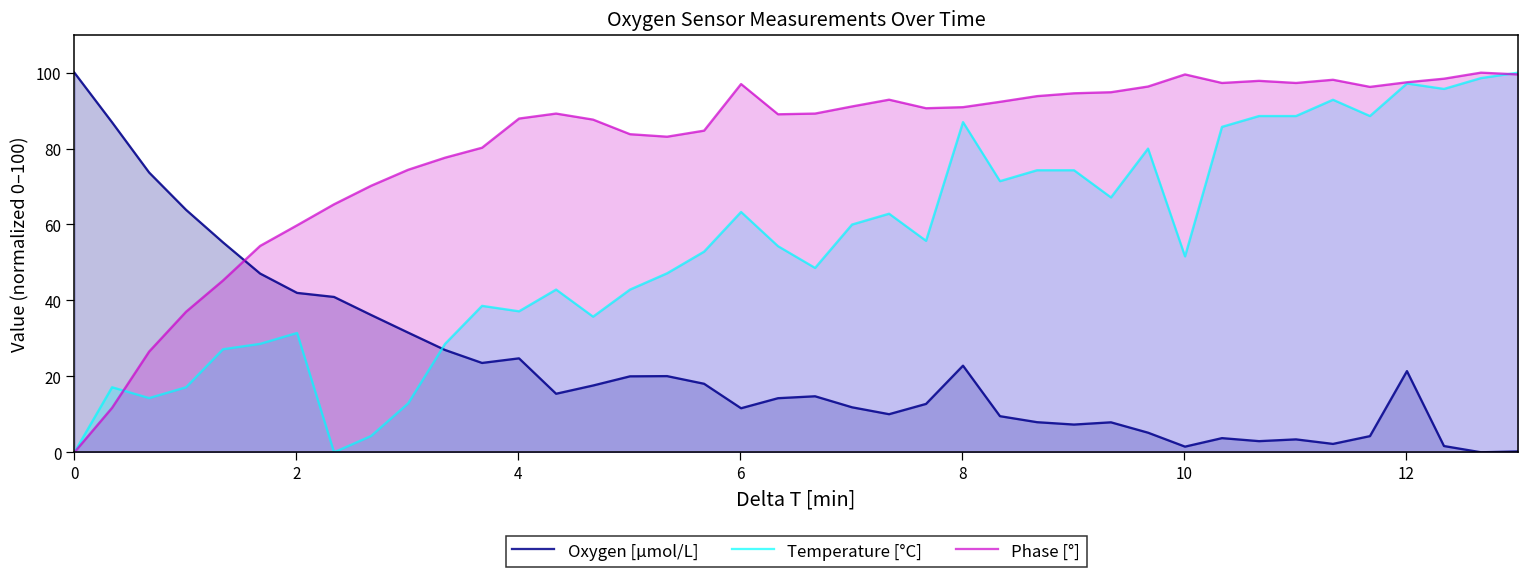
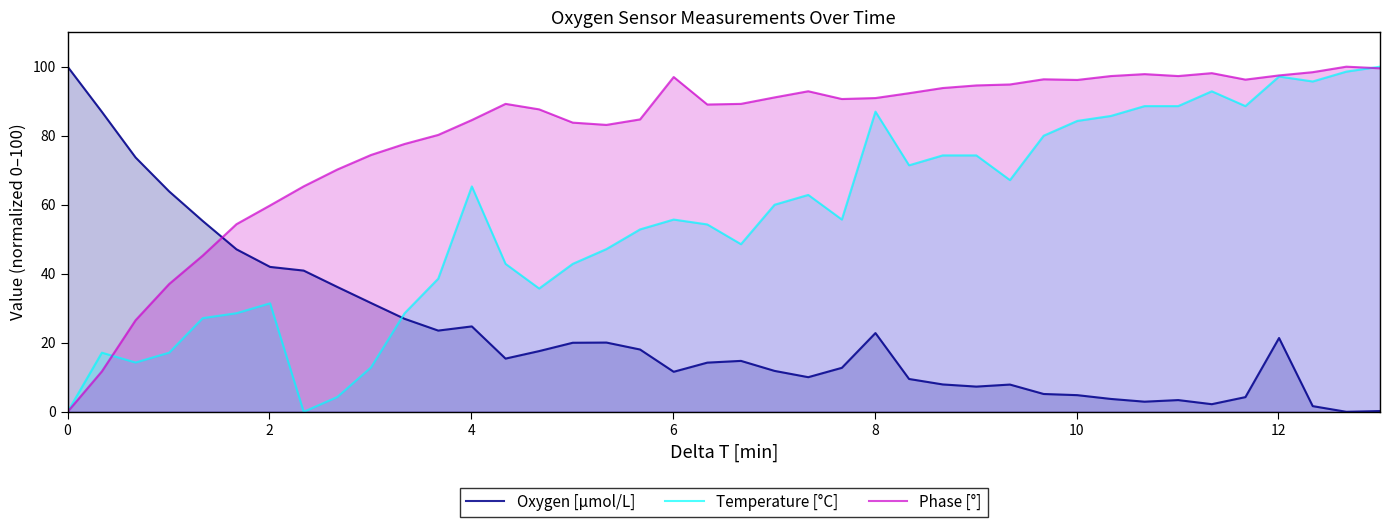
Temperature [°C], 4: 37 -> 65
Phase [°], 4: 88 -> 85
Temperature [°C], 6: 63 -> 56
Oxygen [μmol/L], 10: 1 -> 5
Temperature [°C], 10: 52 -> 84
Phase [°], 10: 100 -> 96
